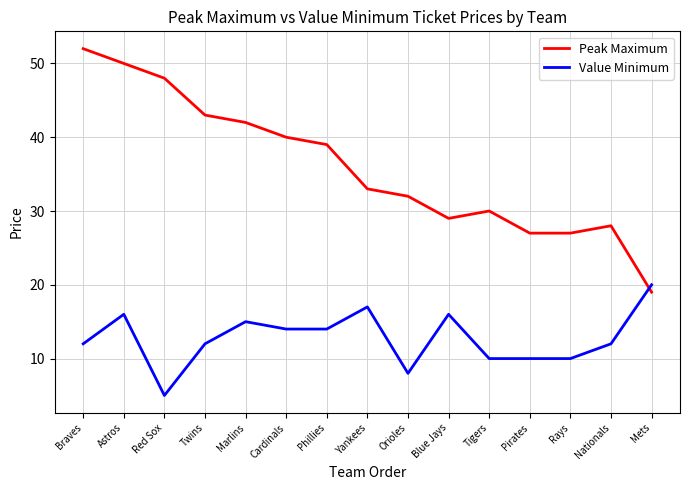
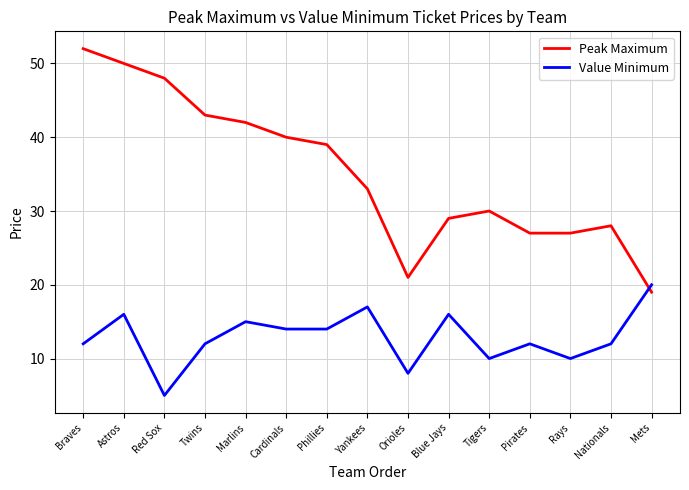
Peak Maximum, Orioles: 32 -> 21
Value Minimum, Pirates: 10 -> 12
